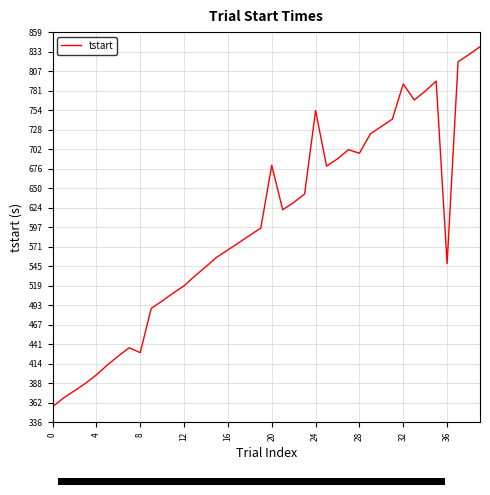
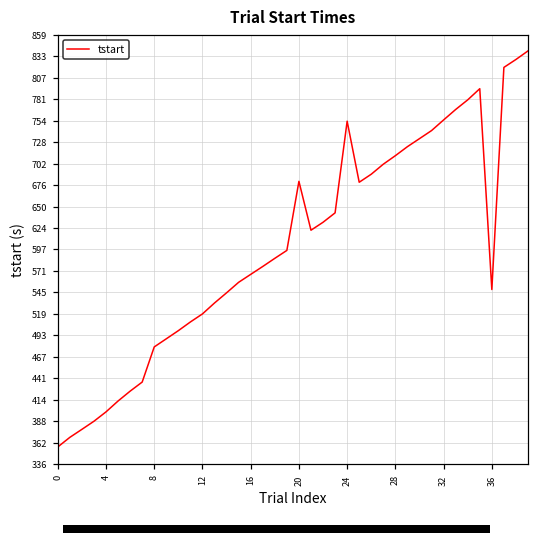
8: 430 -> 480
28: 700 -> 710
32: 790 -> 760
